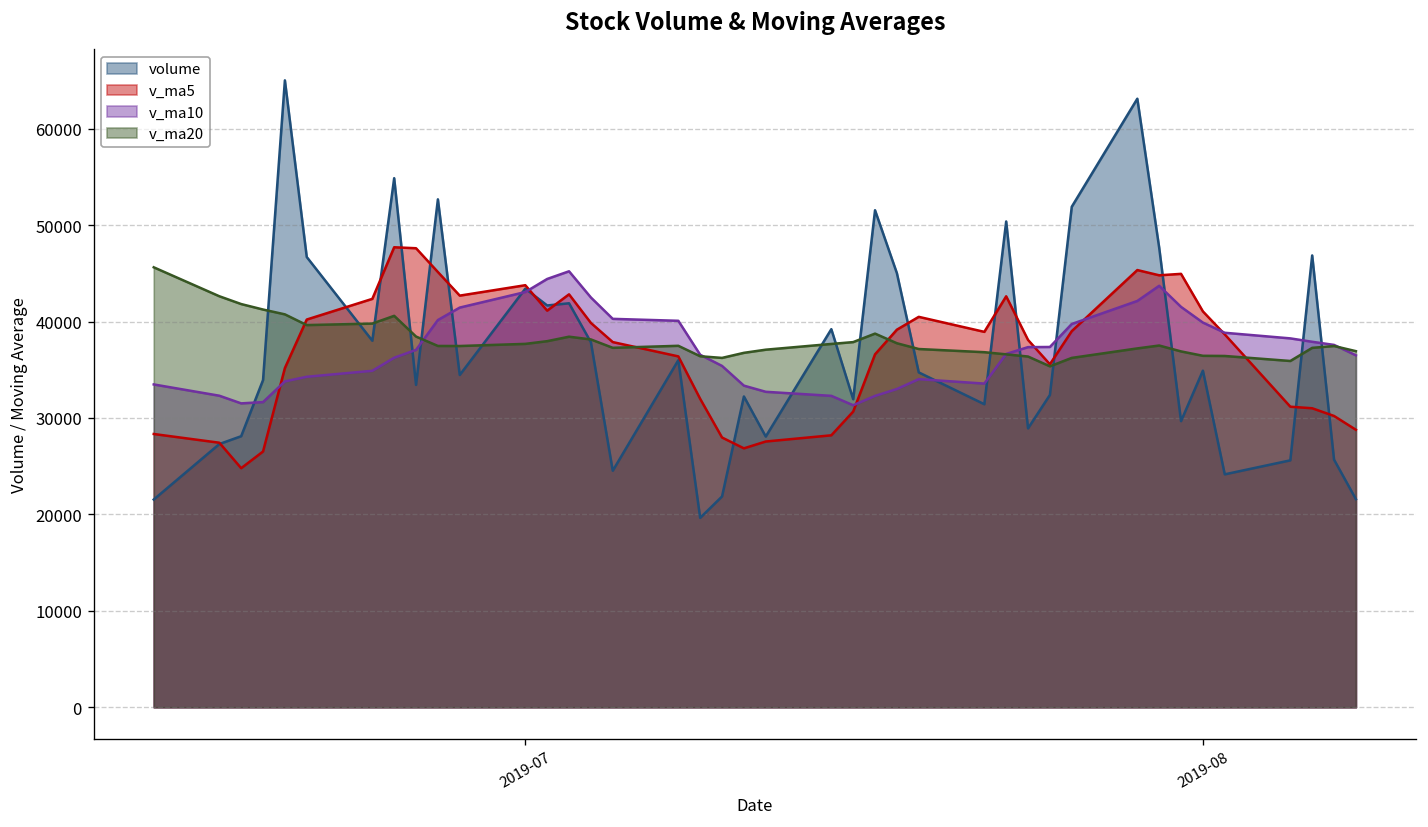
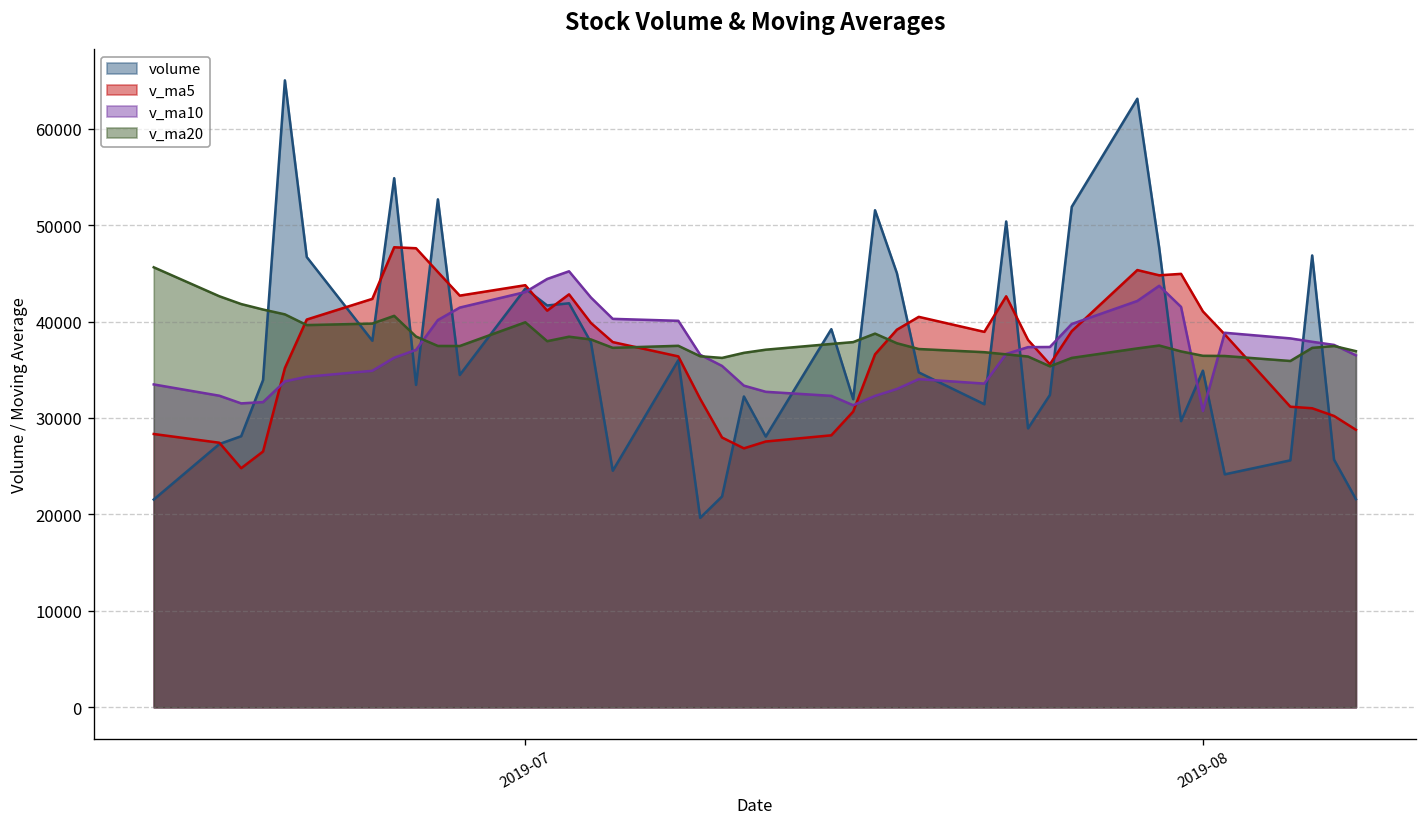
v_ma20, 2019-07: 38000 -> 40000
v_ma10, 2019-08: 40000 -> 31000
